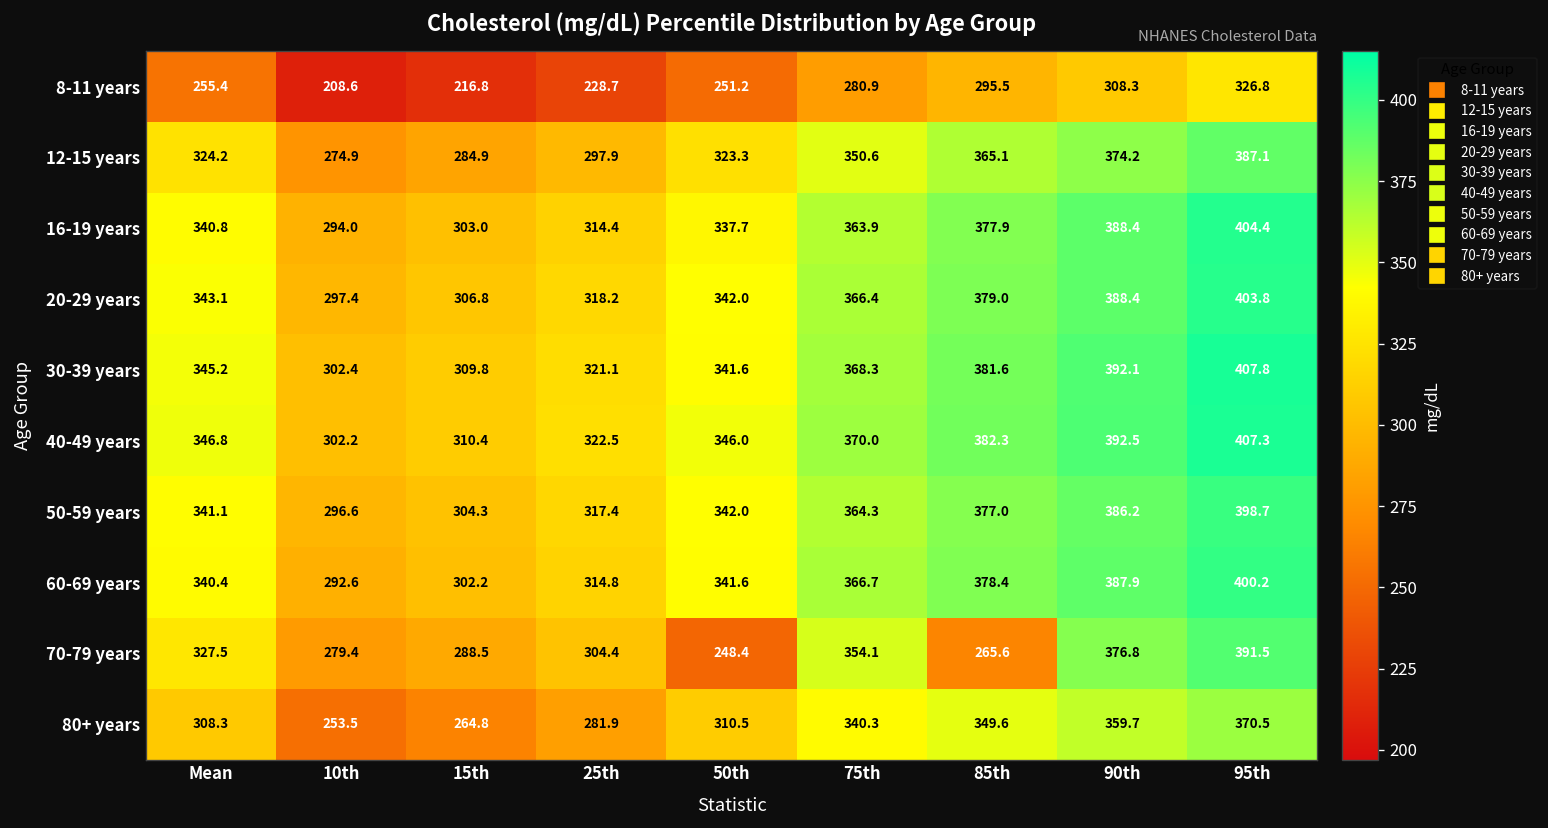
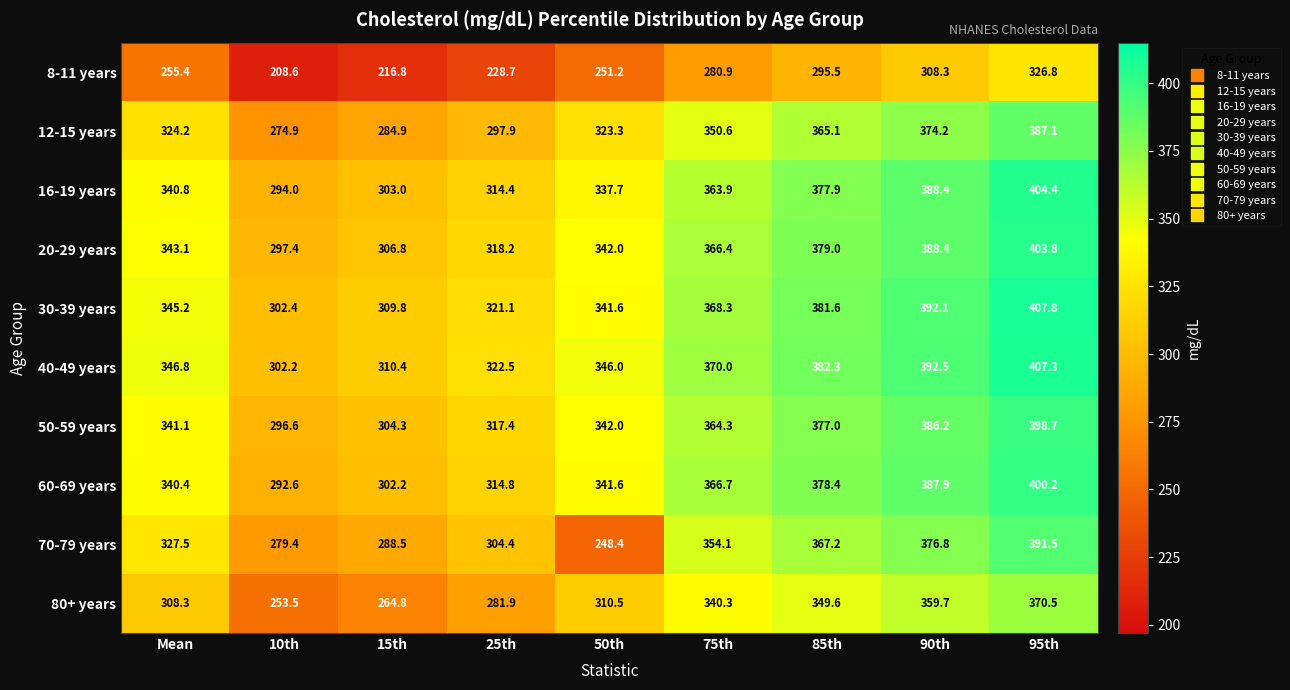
70-79 years, 85th: 265.6 -> 367.2
